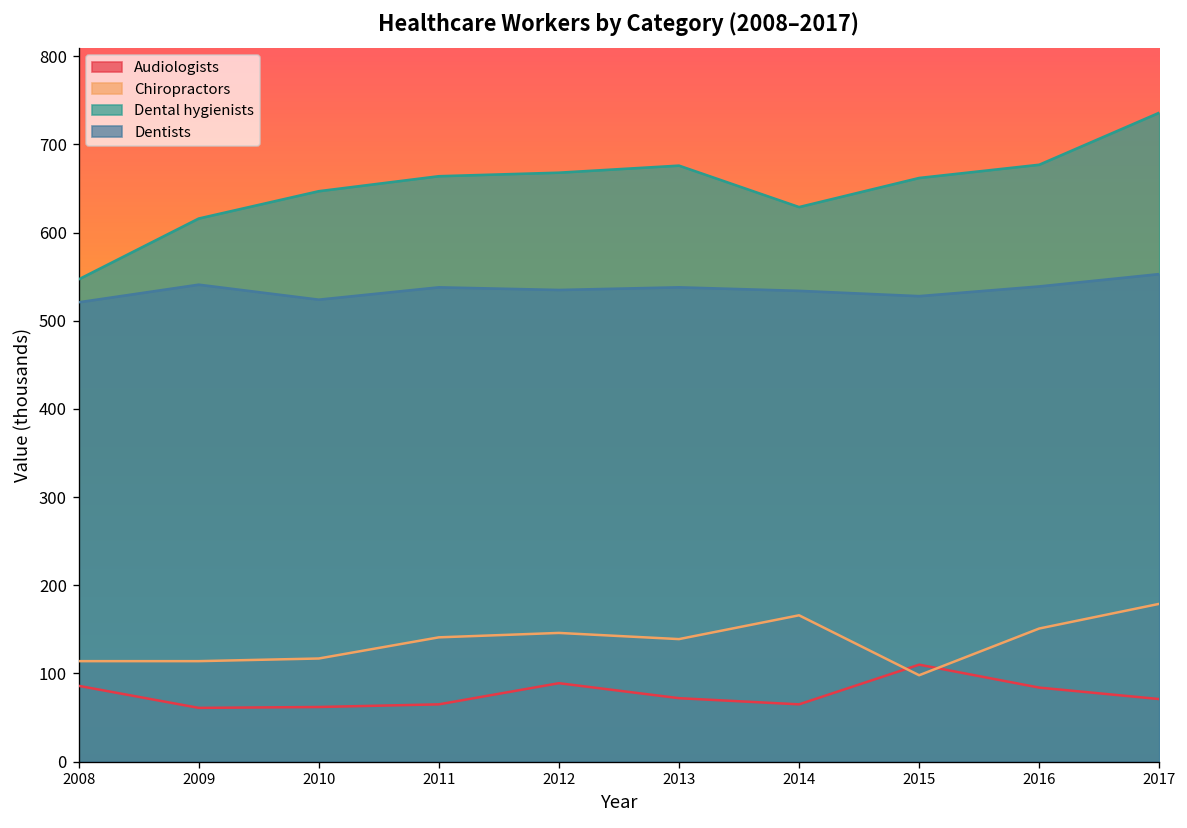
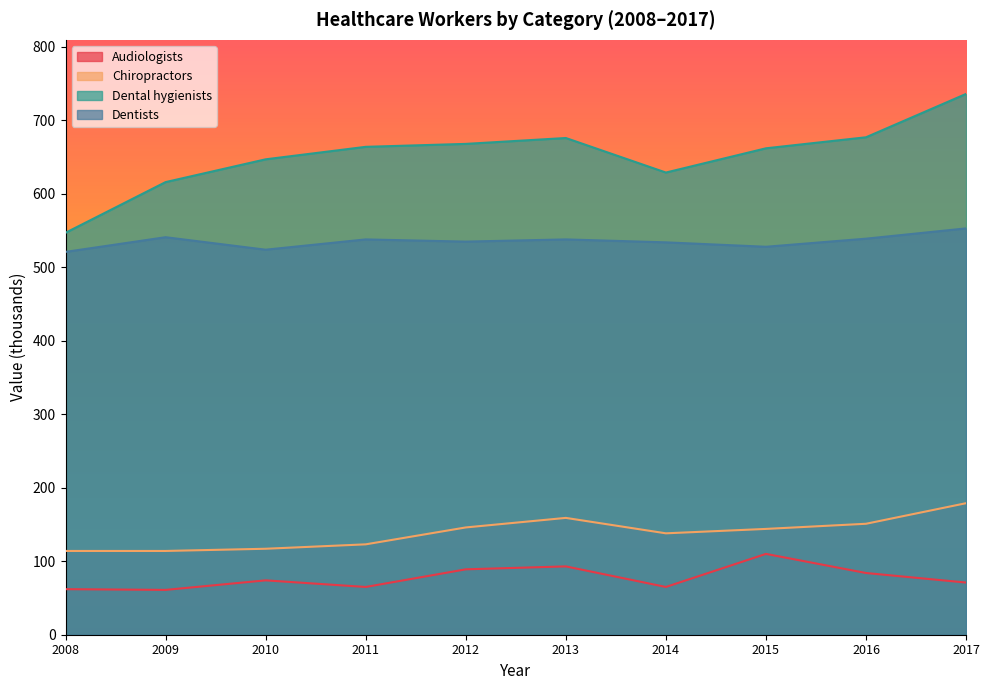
Audiologists, 2008: 90 -> 60
Audiologists, 2010: 60 -> 70
Chiropractors, 2011: 140 -> 120
Audiologists, 2013: 70 -> 90
Chiropractors, 2013: 140 -> 160
Chiropractors, 2014: 170 -> 140
Chiropractors, 2015: 100 -> 140
